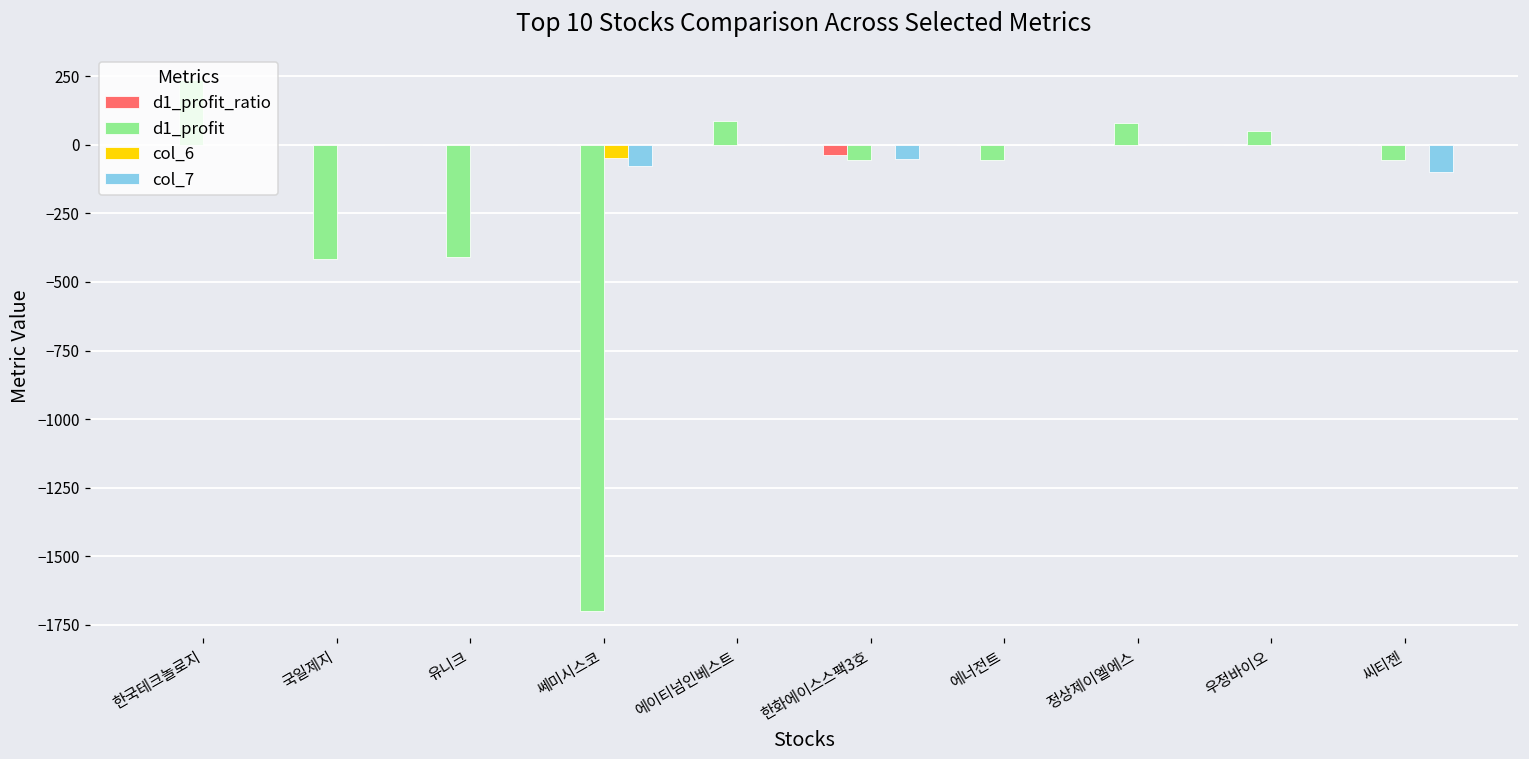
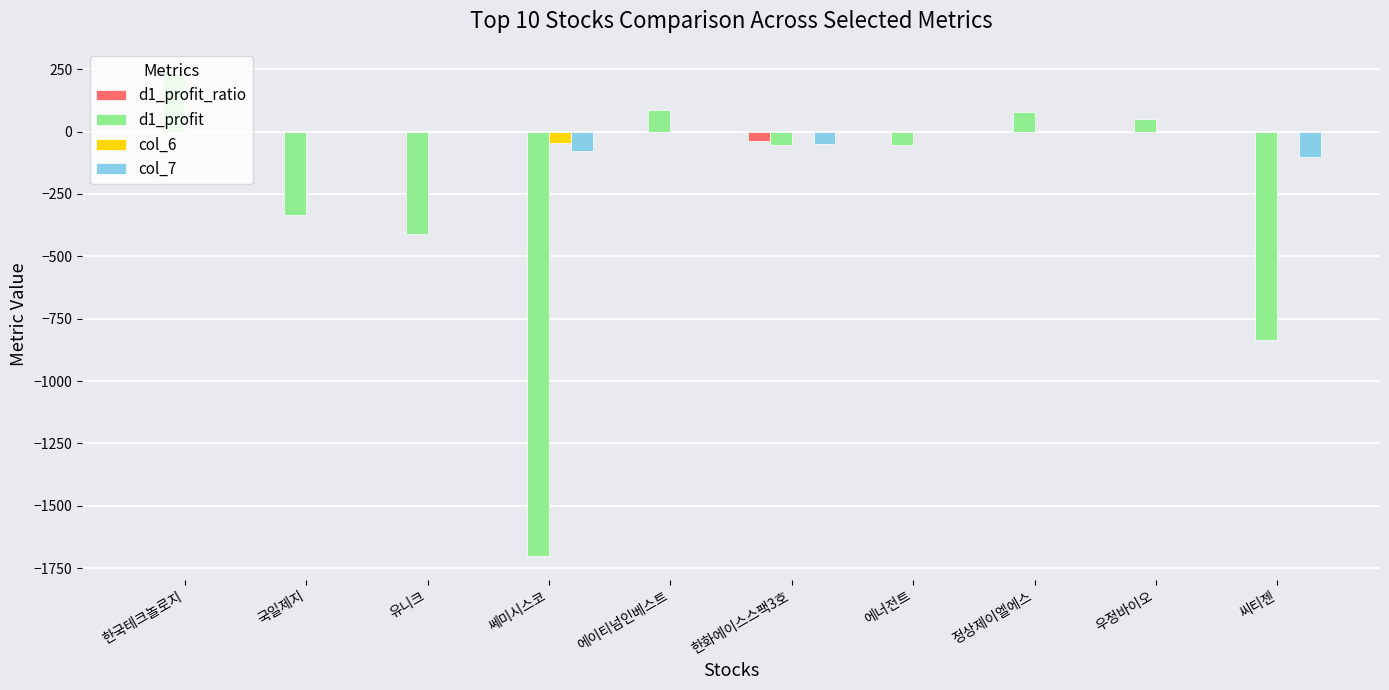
d1_profit, 국일제지: -420 -> -340
d1_profit, 씨티젠: -60 -> -840
